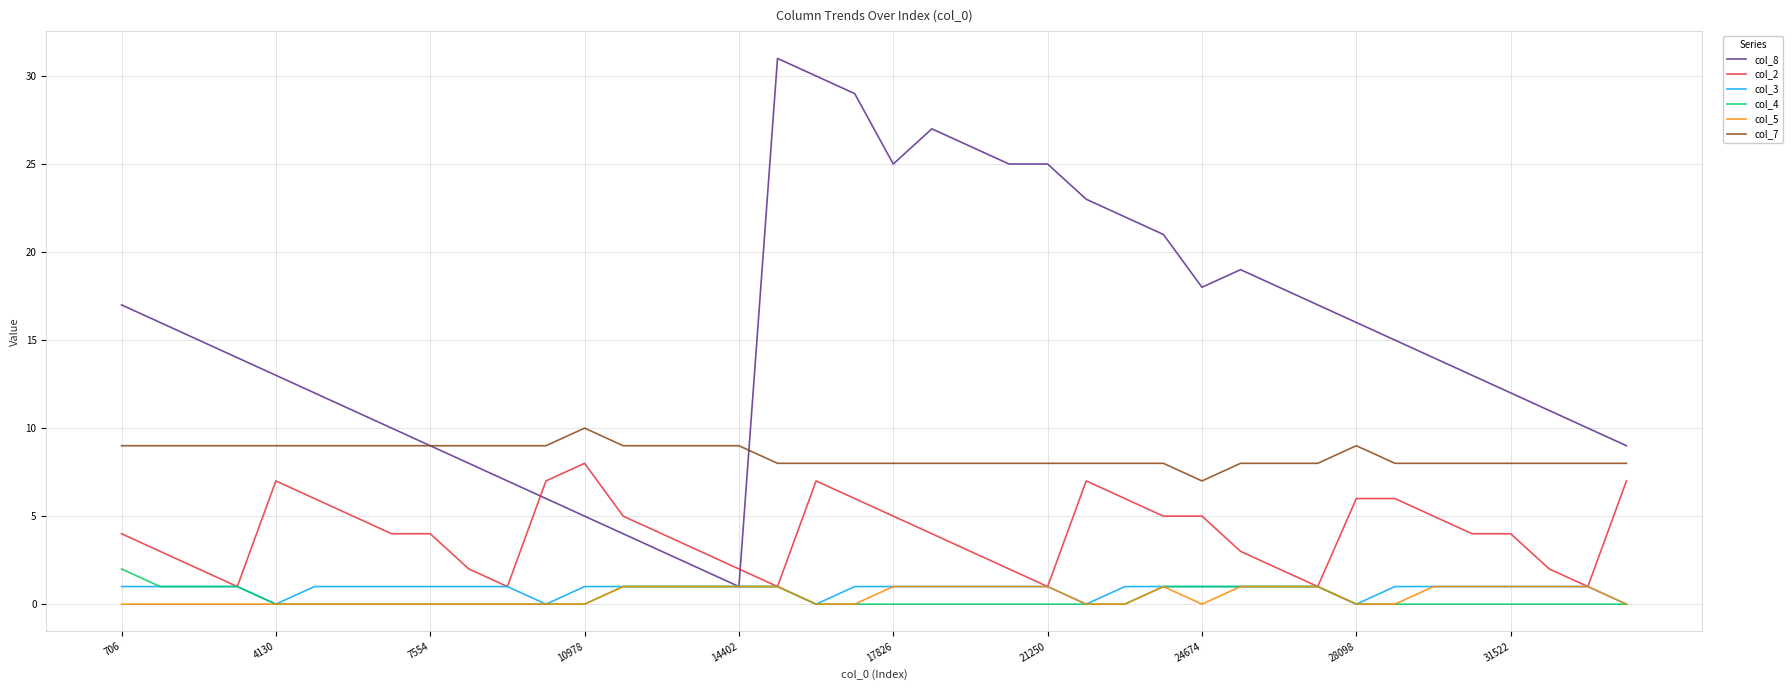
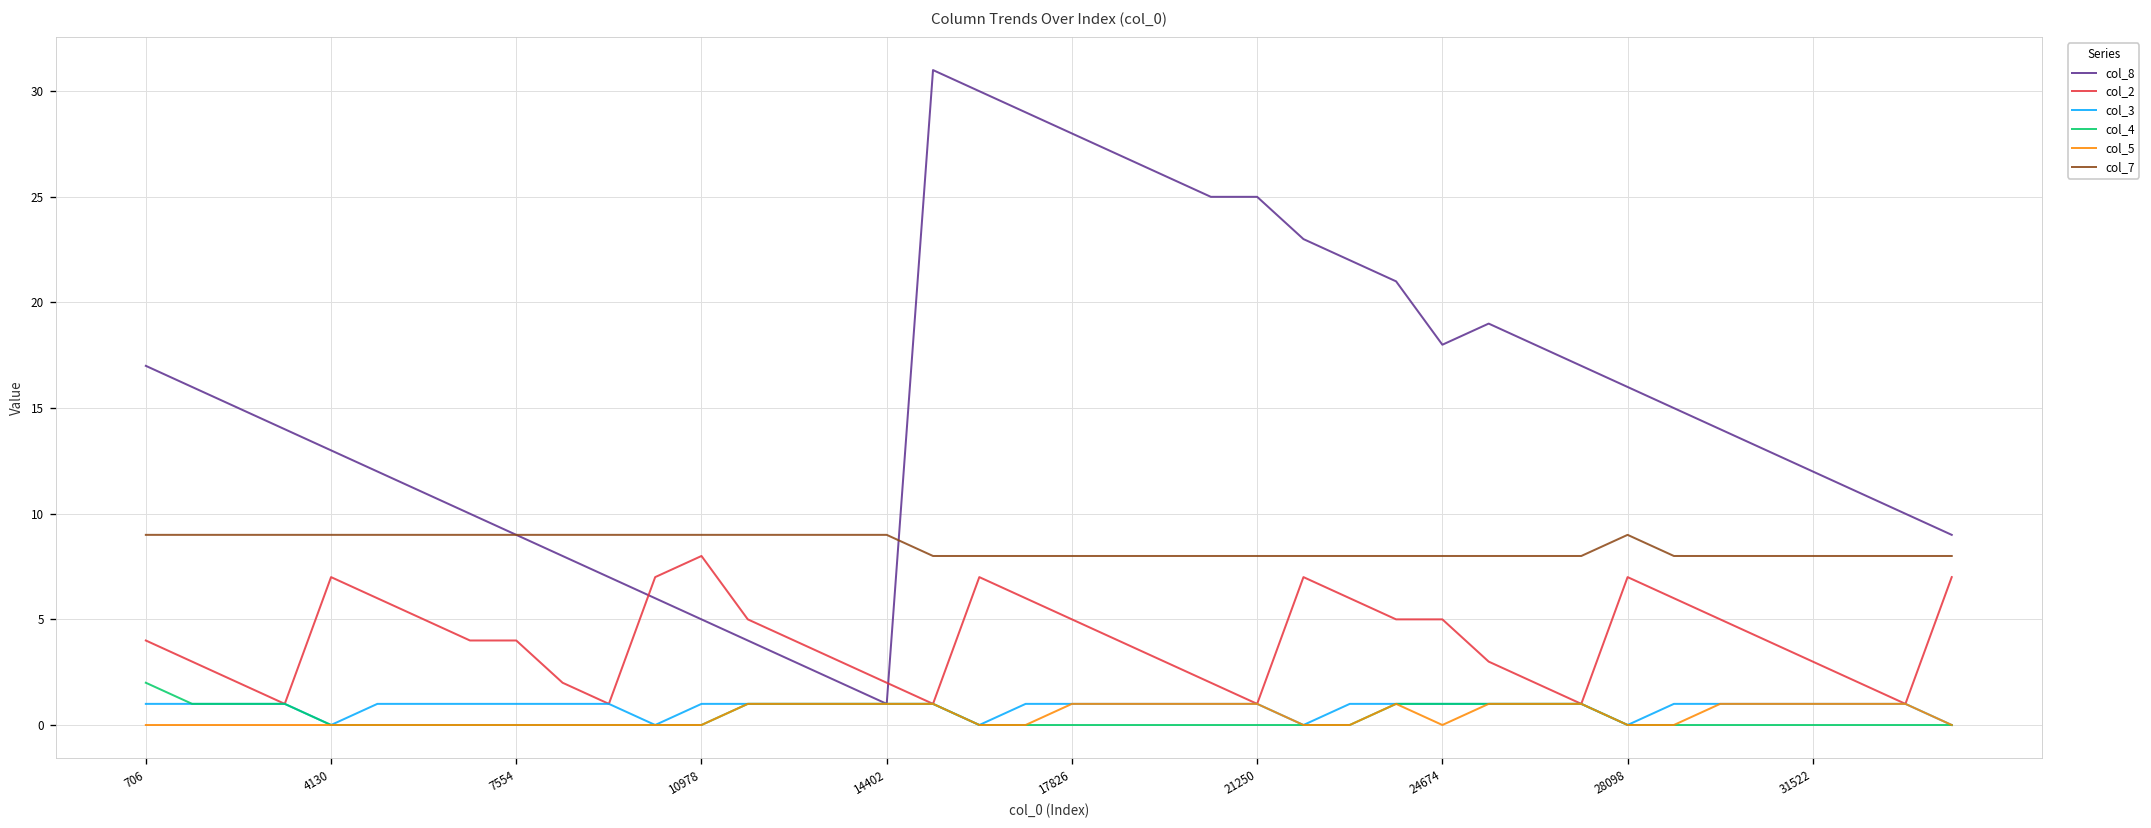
col_7, 10978: 10 -> 9
col_8, 17826: 25 -> 28
col_7, 24674: 7 -> 8
col_2, 28098: 6 -> 7
col_2, 31522: 4 -> 3
